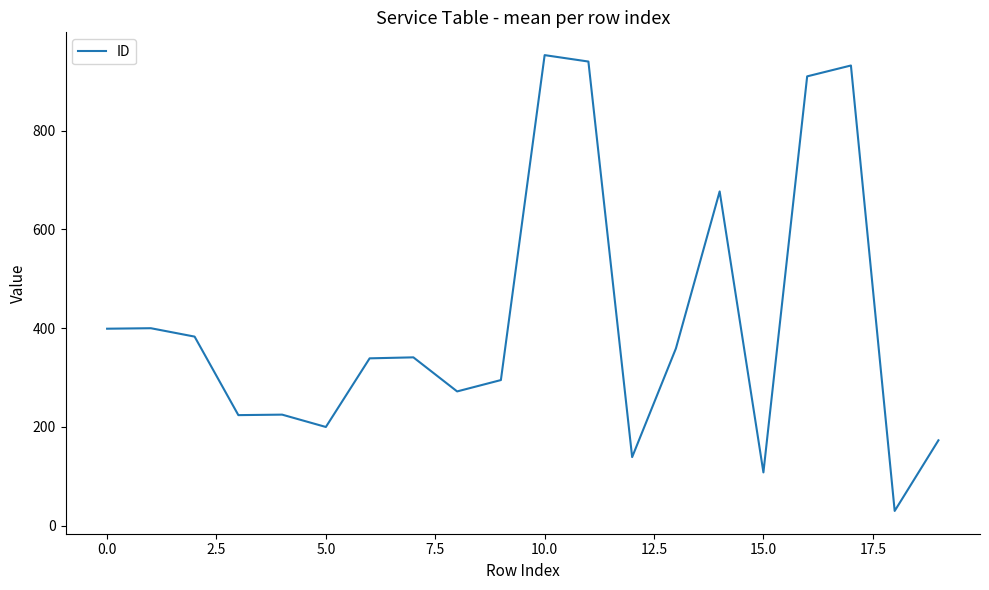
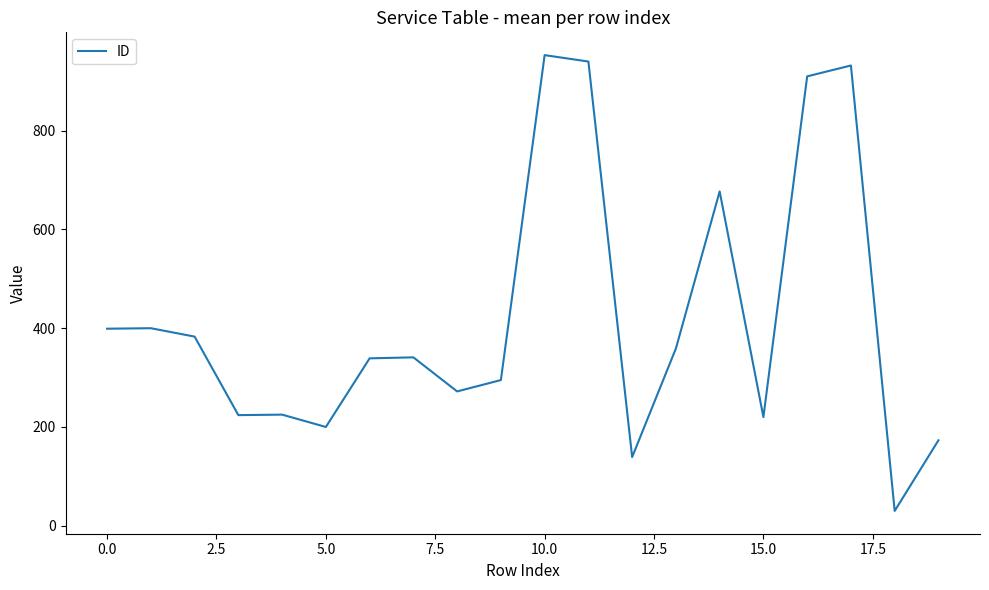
15.0: 110 -> 220
